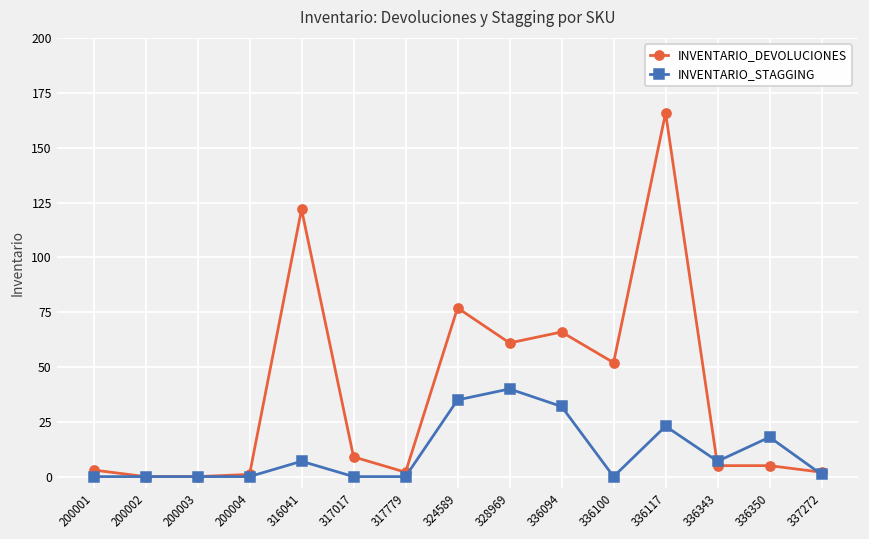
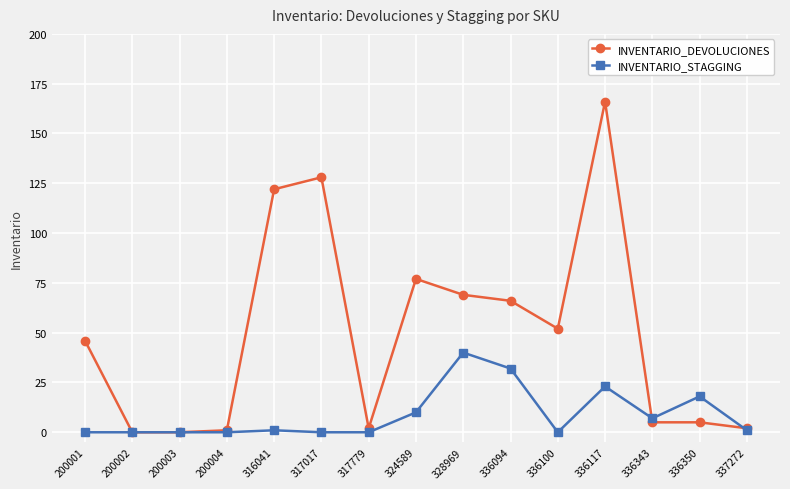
INVENTARIO_DEVOLUCIONES, 200001: 3 -> 46
INVENTARIO_STAGGING, 316041: 7 -> 1
INVENTARIO_DEVOLUCIONES, 317017: 9 -> 128
INVENTARIO_STAGGING, 324589: 35 -> 10
INVENTARIO_DEVOLUCIONES, 328969: 61 -> 69
